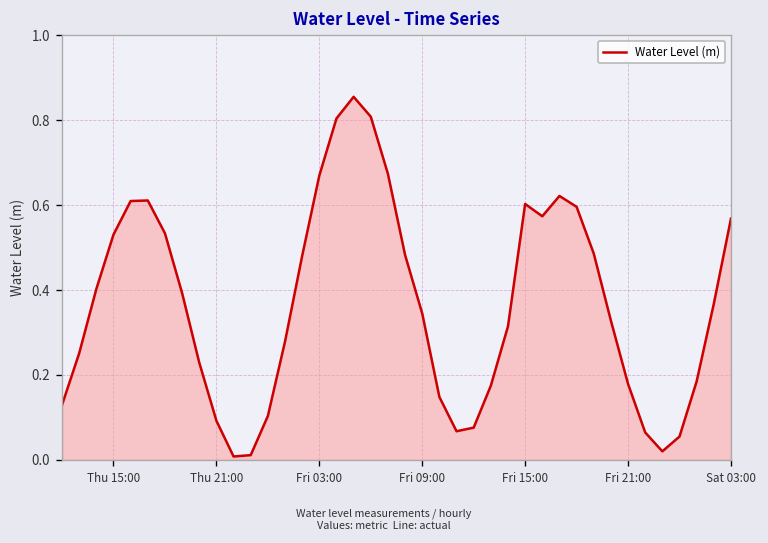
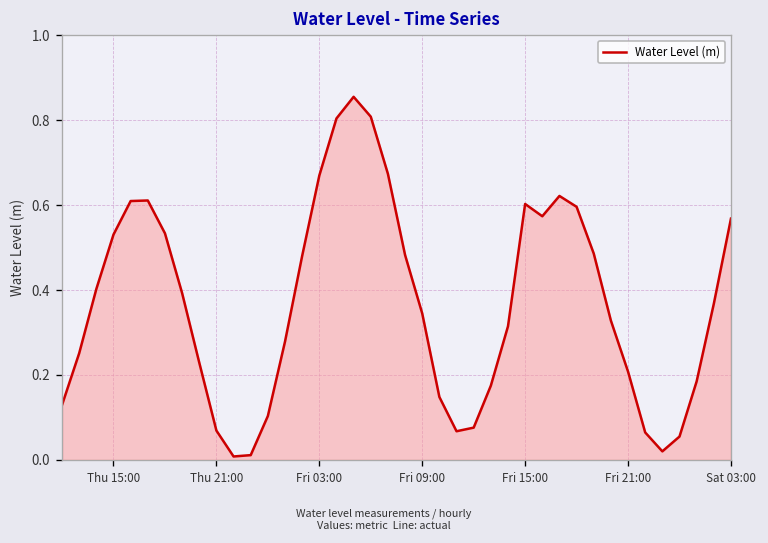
Thu 21:00: 0.09 -> 0.07
Fri 21:00: 0.18 -> 0.21
